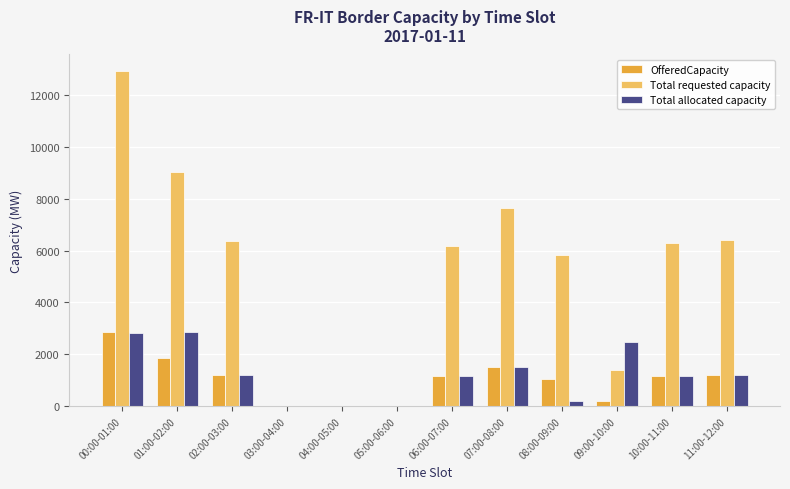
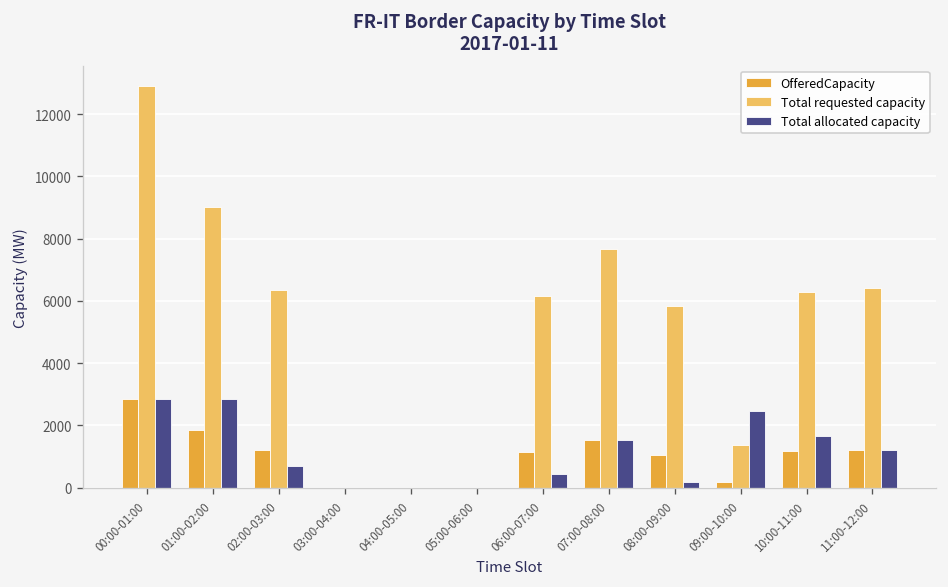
Total allocated capacity, 02:00-03:00: 1200 -> 700
Total allocated capacity, 06:00-07:00: 1200 -> 400
Total allocated capacity, 10:00-11:00: 1200 -> 1600
